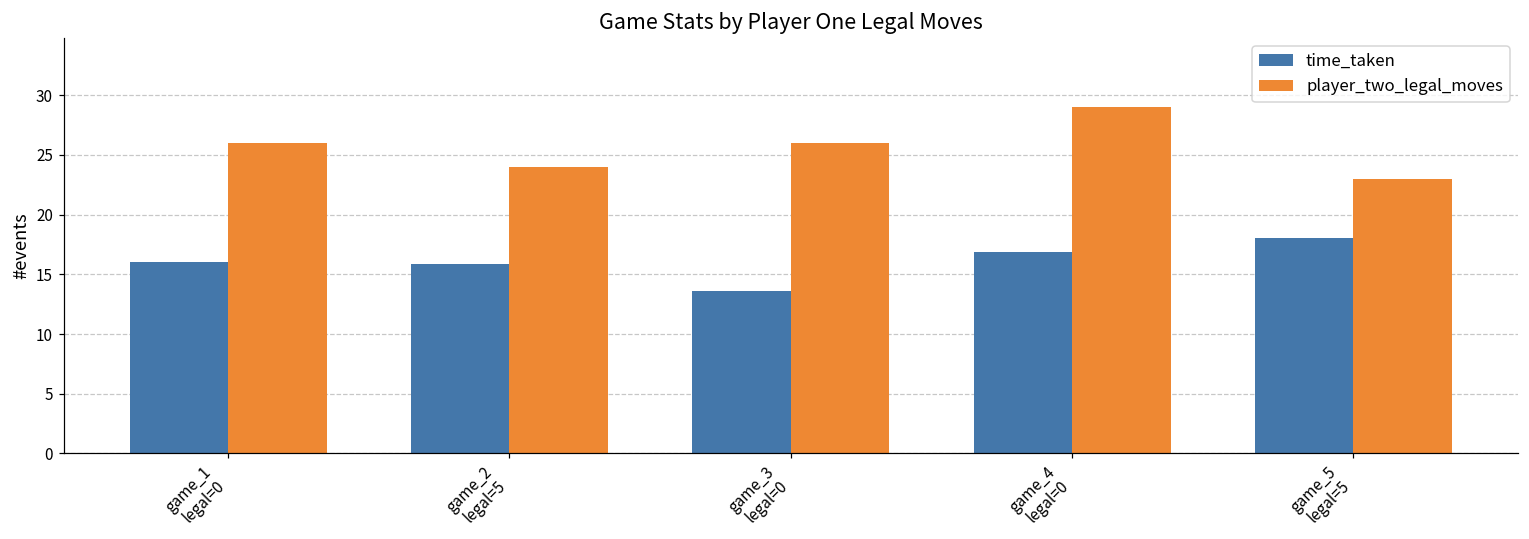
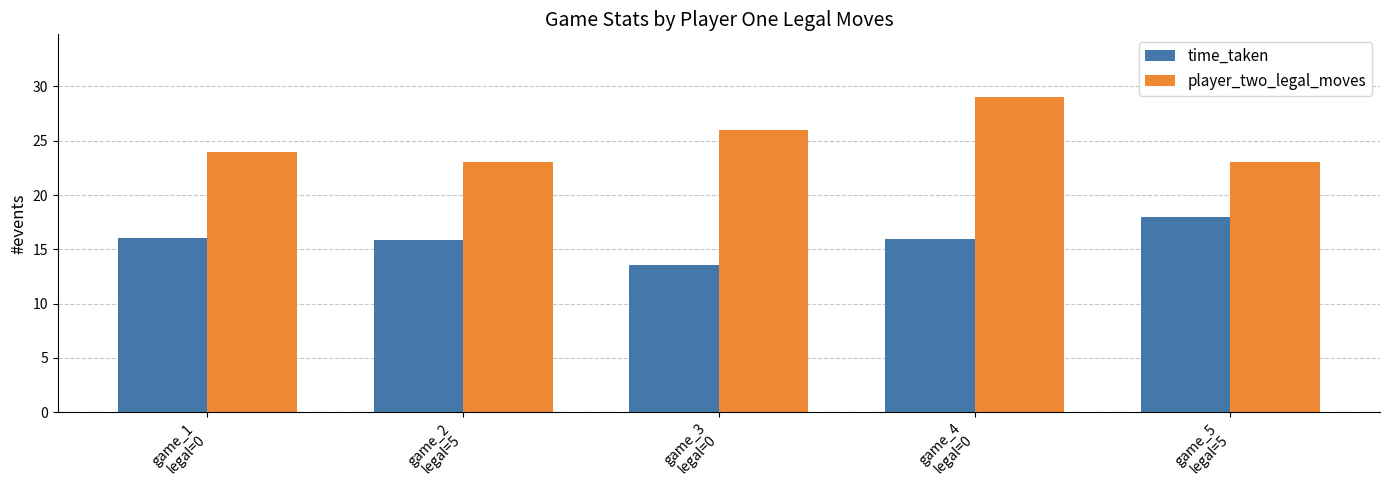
player_two_legal_moves, game_1 legal=0: 26 -> 24
player_two_legal_moves, game_2 legal=5: 24 -> 23
time_taken, game_4 legal=0: 16.9 -> 16.0
